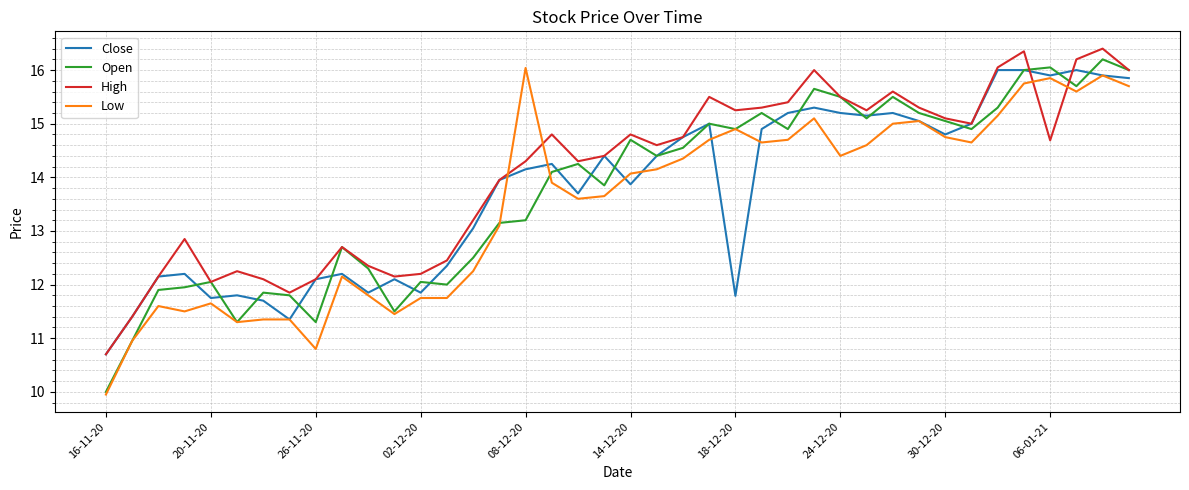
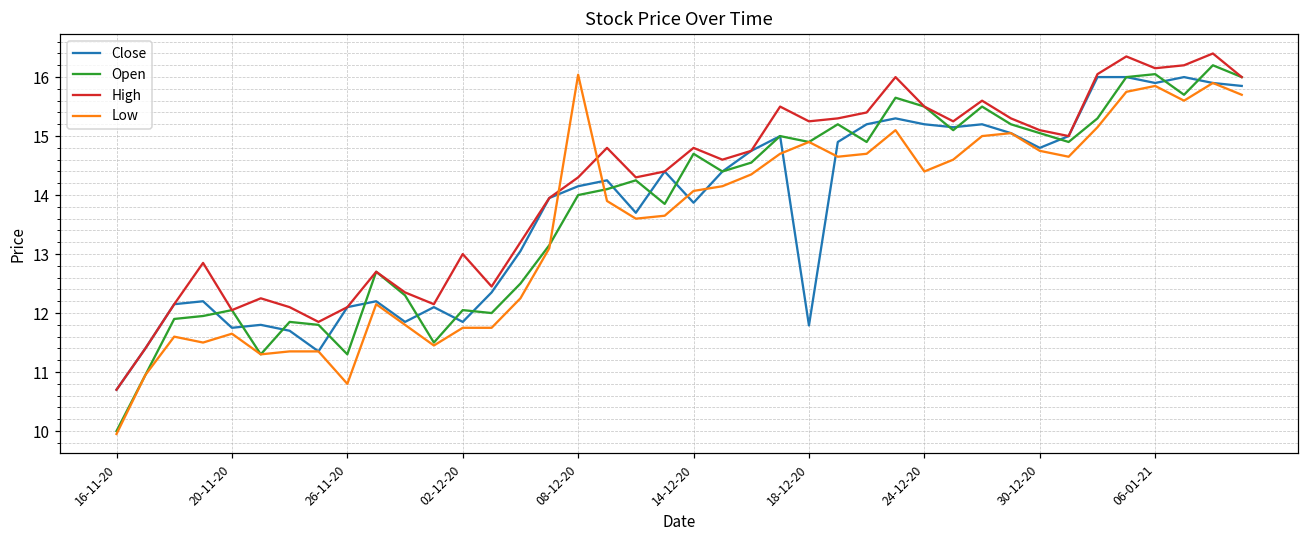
High, 02-12-20: 12.2 -> 13.0
Open, 08-12-20: 13.2 -> 14.0
High, 06-01-21: 14.7 -> 16.2
